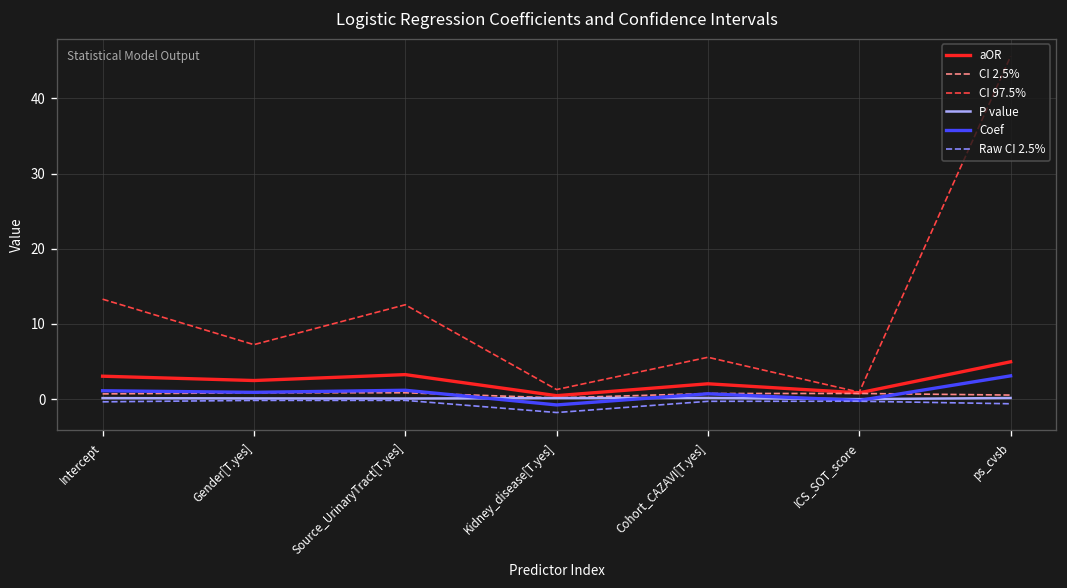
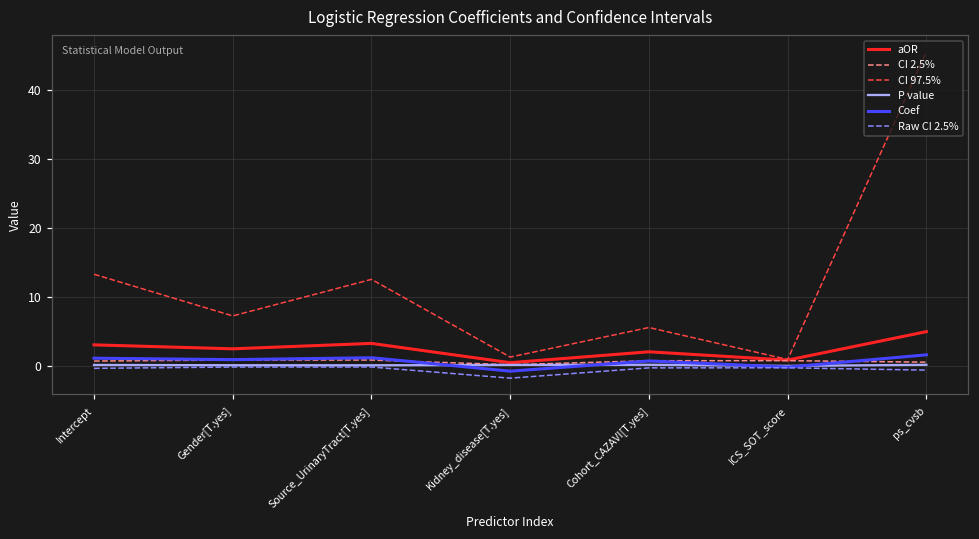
Coef, ps_cvsb: 3 -> 2
